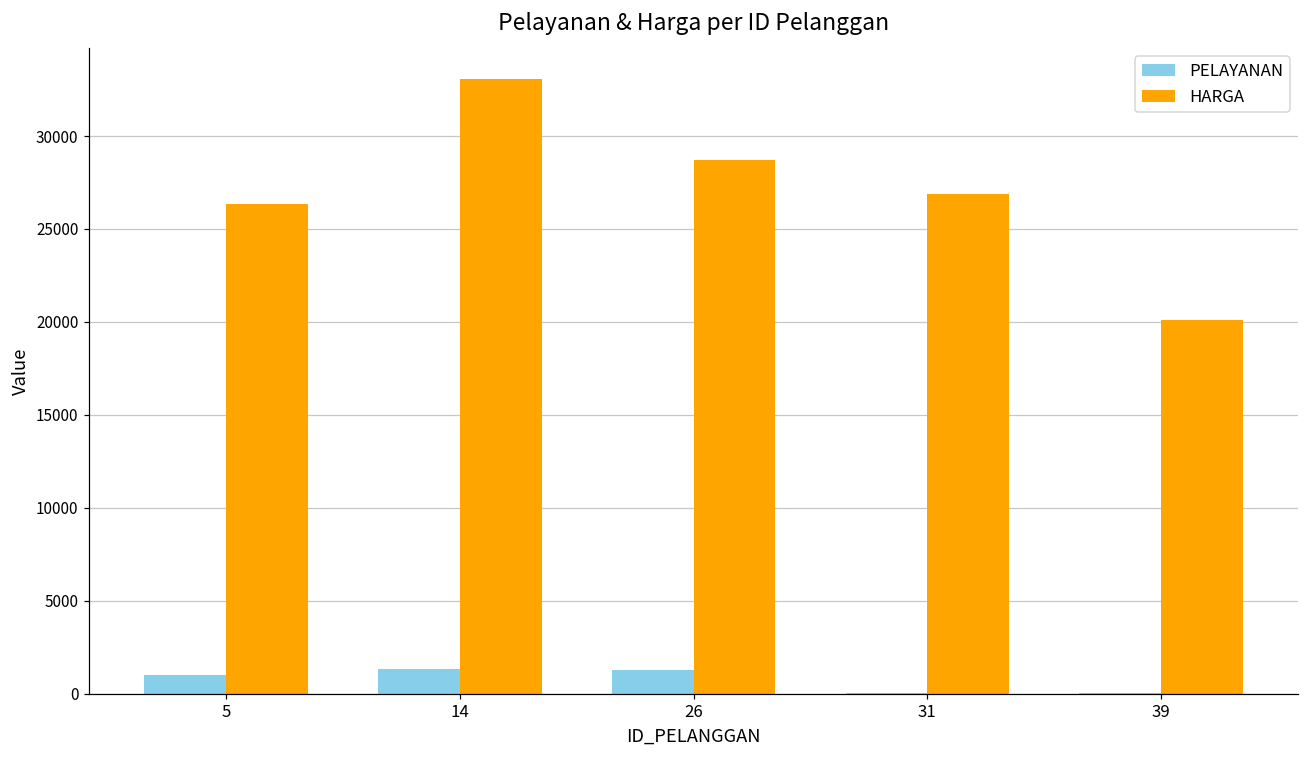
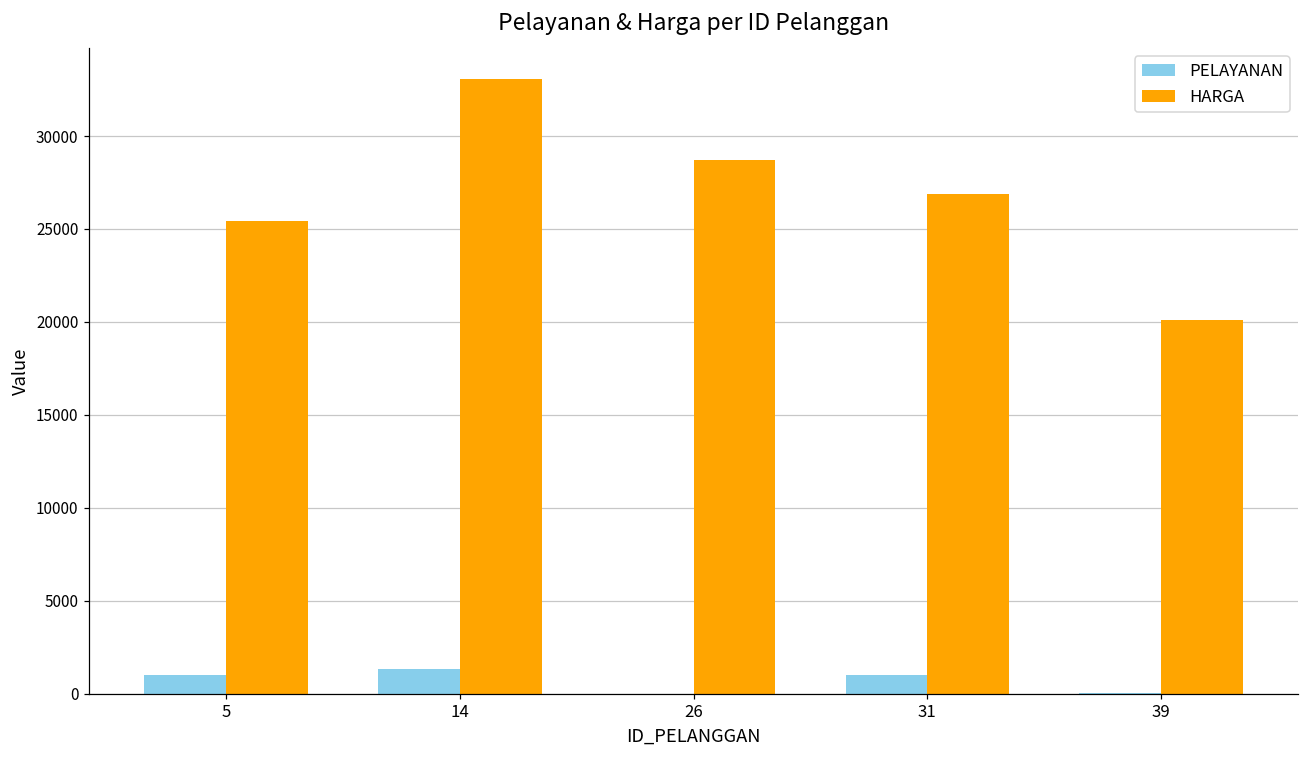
HARGA, 5: 26300 -> 25400
PELAYANAN, 26: 1300 -> 0
PELAYANAN, 31: 0 -> 1000
